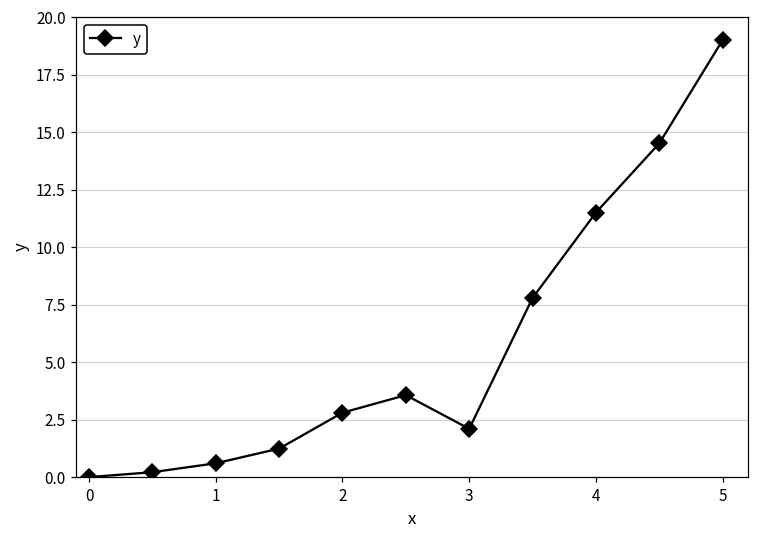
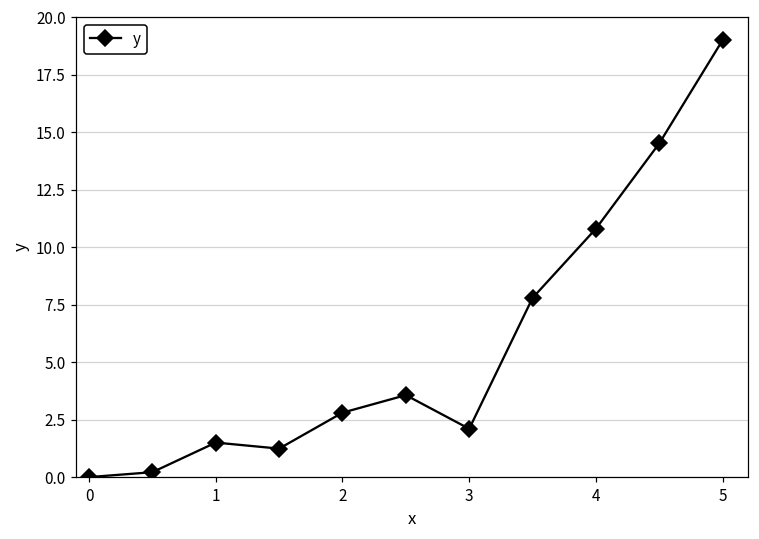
1: 0.6 -> 1.5
4: 11.5 -> 10.8
